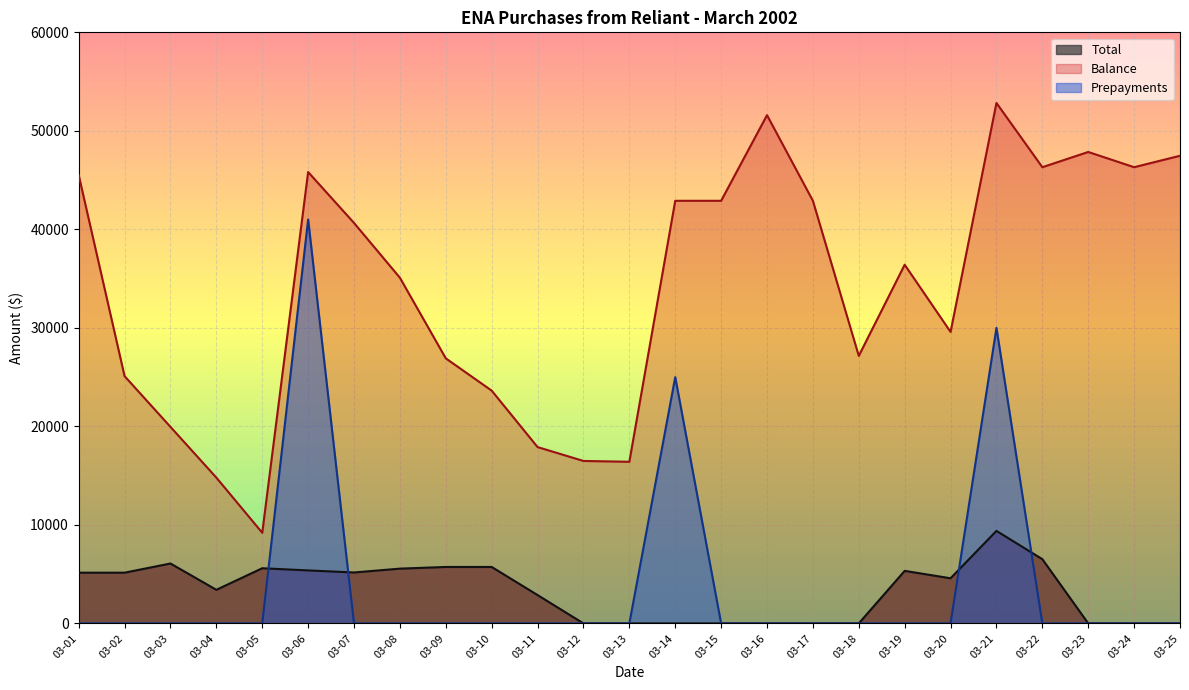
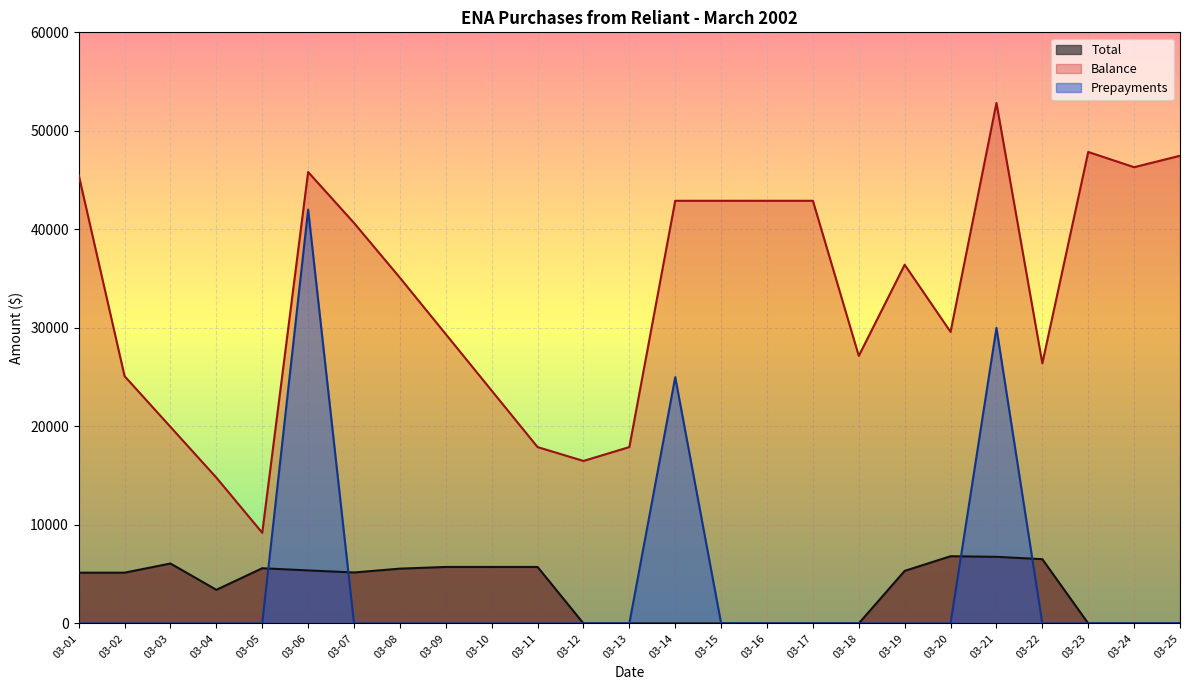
Prepayments, 03-06: 41000 -> 42000
Balance, 03-09: 27000 -> 29000
Total, 03-11: 3000 -> 6000
Balance, 03-13: 16000 -> 18000
Balance, 03-16: 52000 -> 43000
Total, 03-20: 5000 -> 7000
Total, 03-21: 9000 -> 7000
Balance, 03-22: 46000 -> 26000
